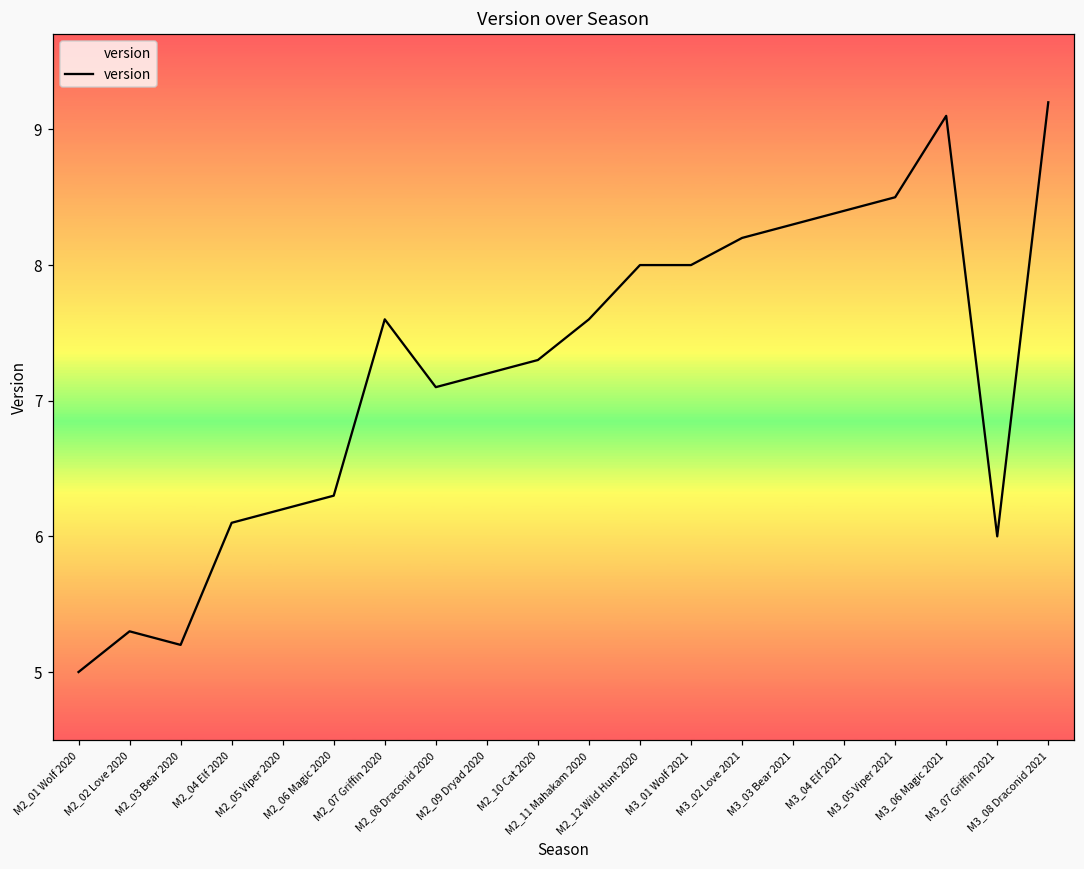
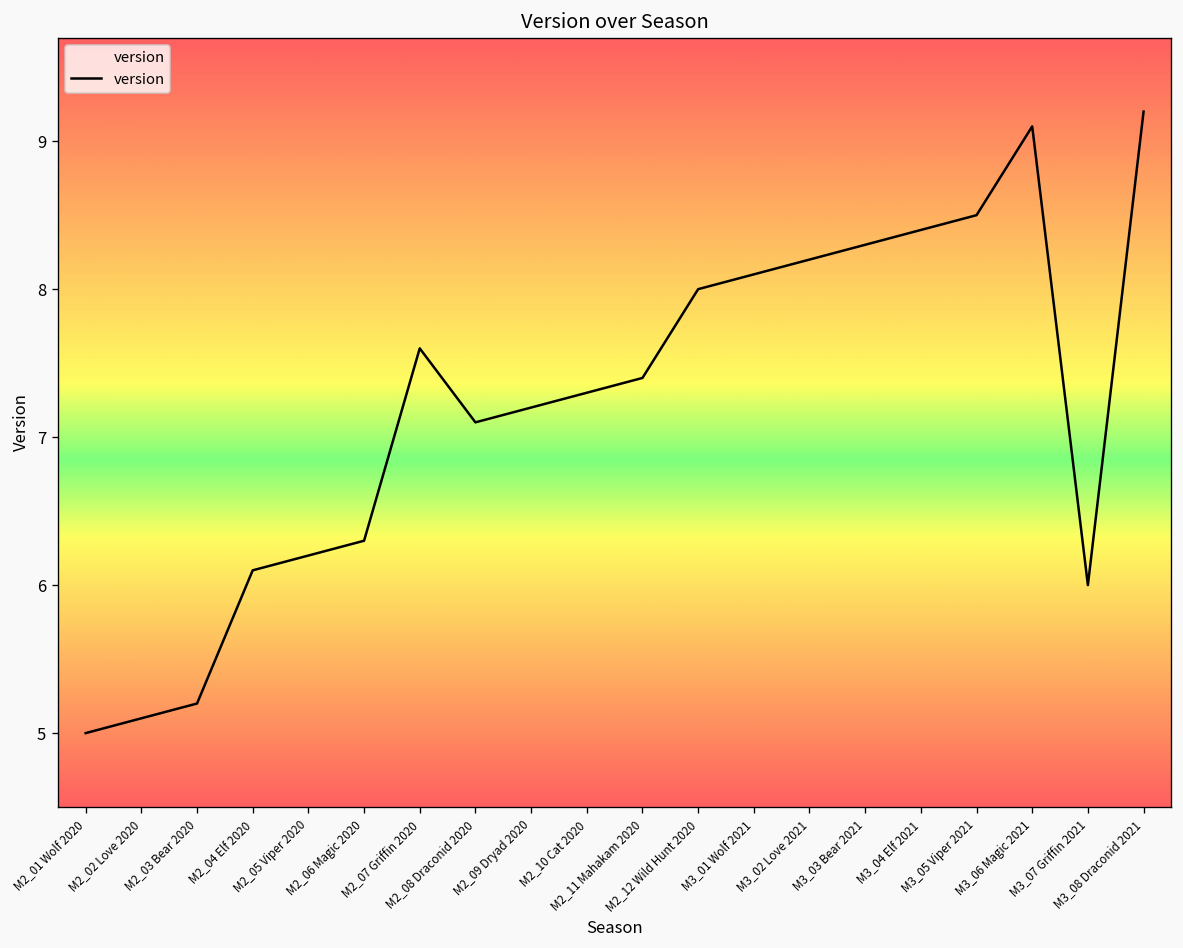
M2_02 Love 2020: 5.3 -> 5.1
M2_11 Mahakam 2020: 7.6 -> 7.4
M3_01 Wolf 2021: 8.0 -> 8.1
